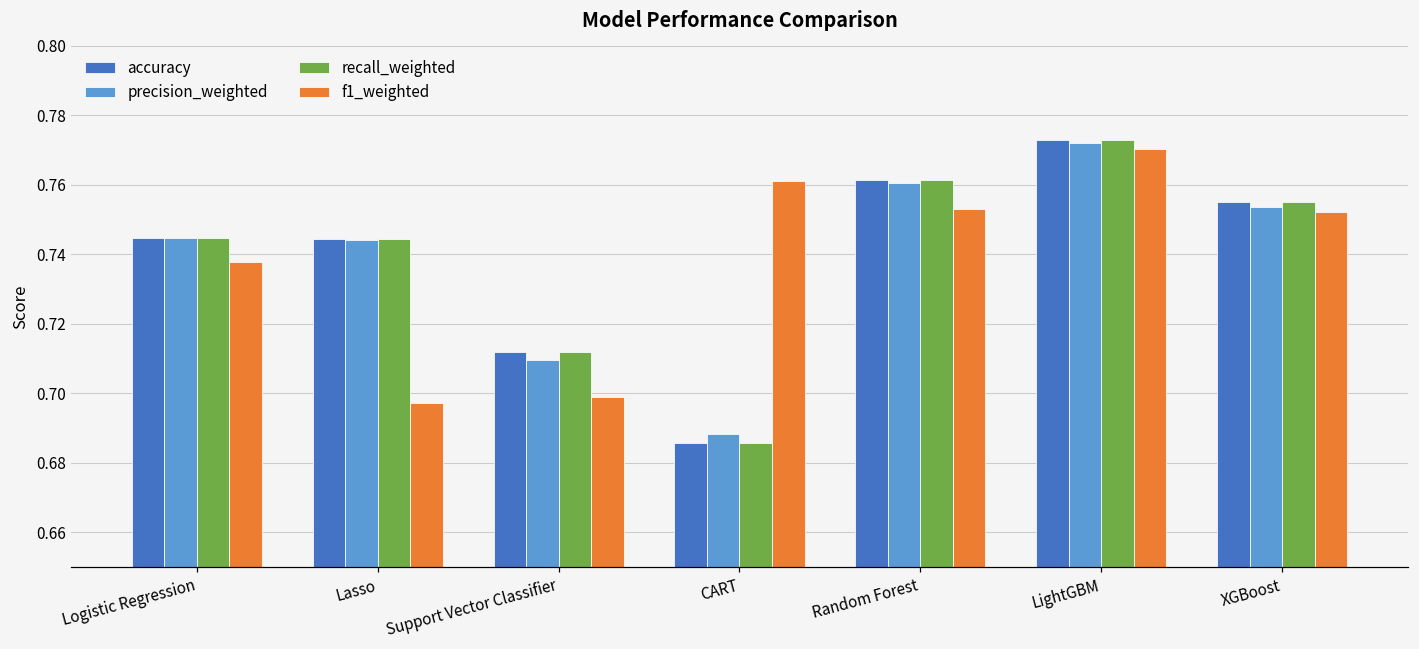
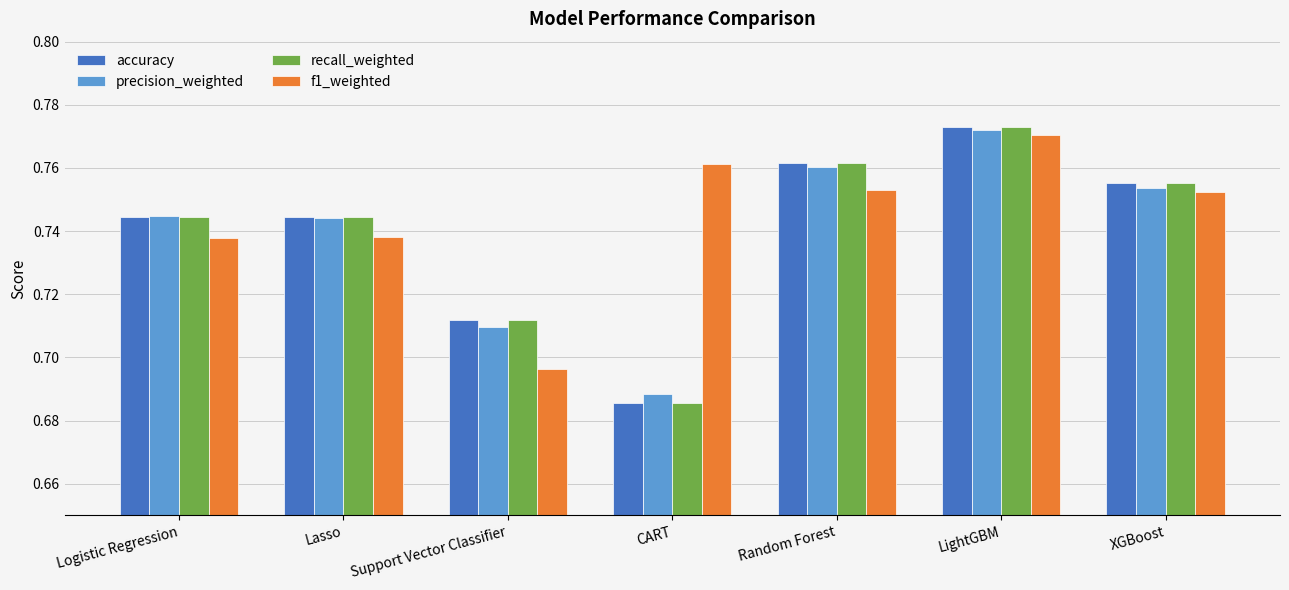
f1_weighted, Lasso: 0.697 -> 0.738
f1_weighted, Support Vector Classifier: 0.699 -> 0.696
